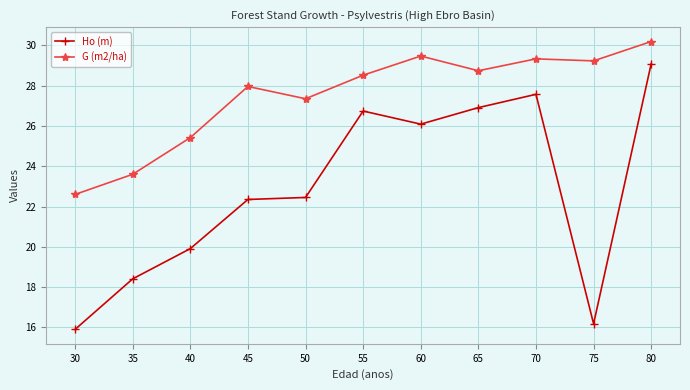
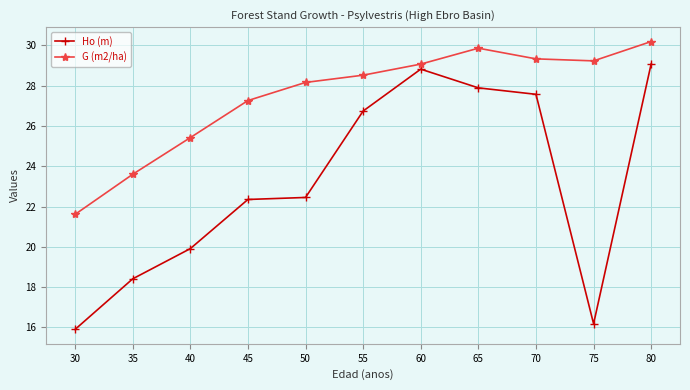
G (m2/ha), 30: 22.6 -> 21.6
G (m2/ha), 45: 28.0 -> 27.3
G (m2/ha), 50: 27.4 -> 28.2
Ho (m), 60: 26.1 -> 28.8
G (m2/ha), 60: 29.5 -> 29.1
Ho (m), 65: 26.9 -> 27.9
G (m2/ha), 65: 28.7 -> 29.9
